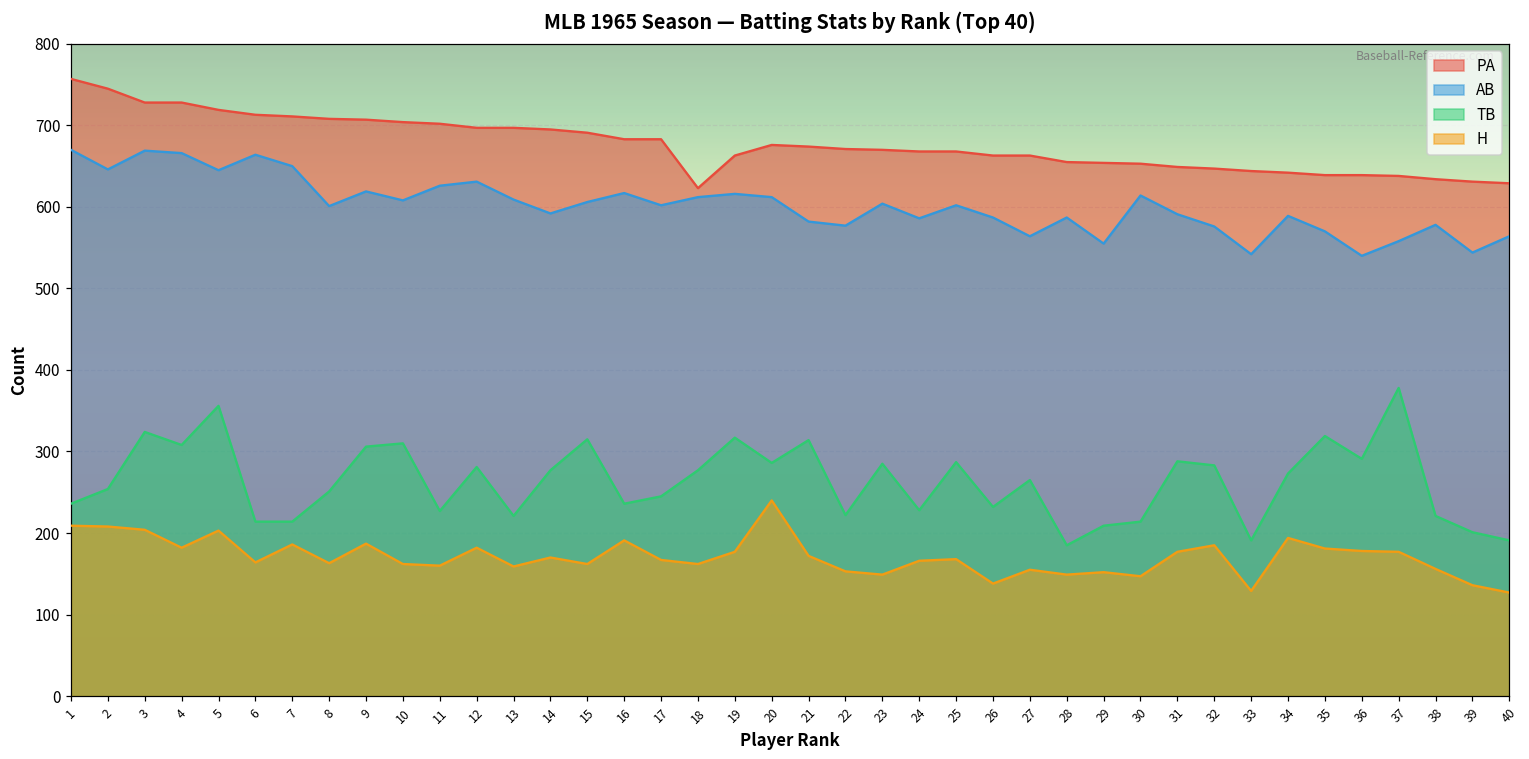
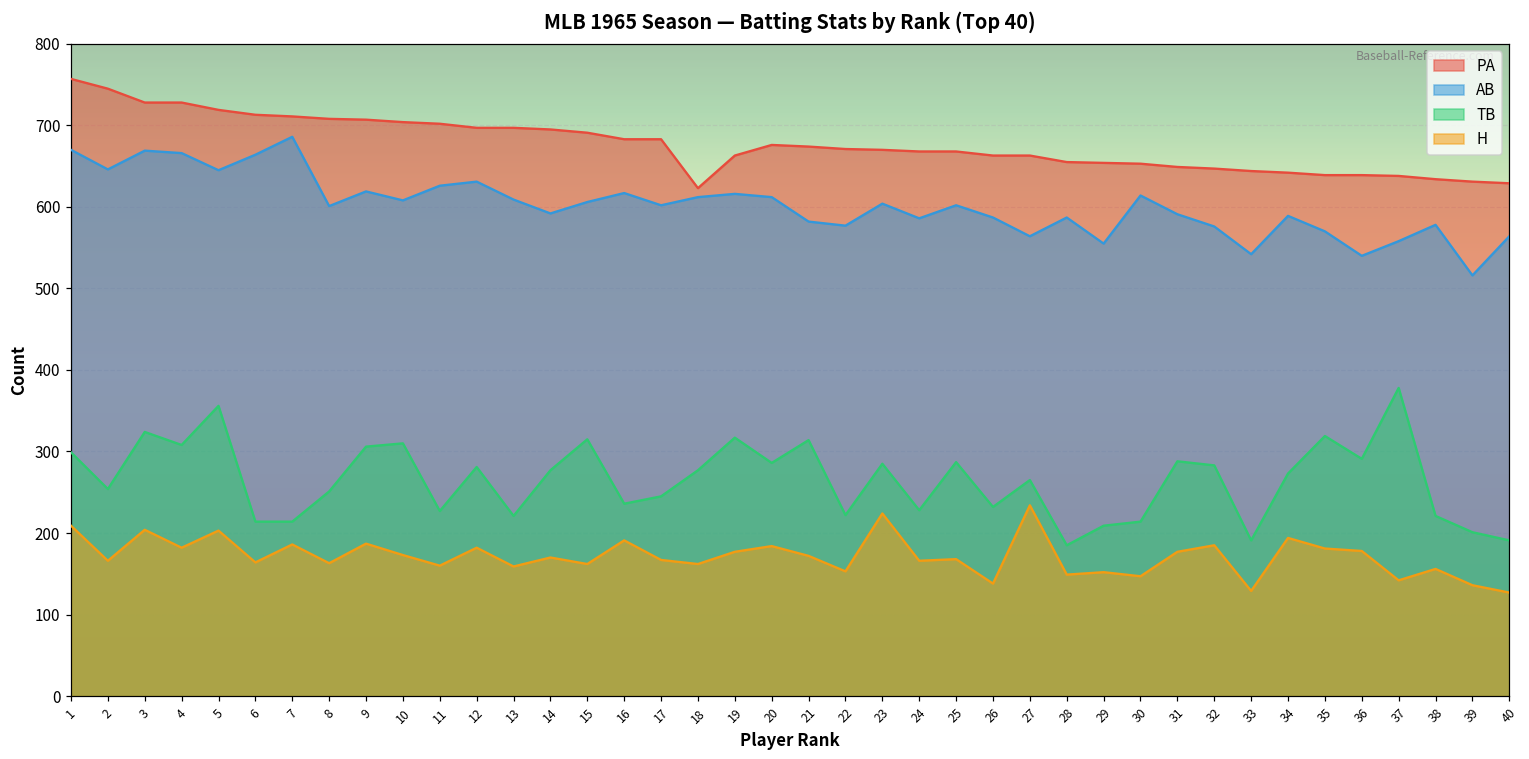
TB, 1: 240 -> 300
H, 2: 210 -> 170
AB, 7: 650 -> 690
H, 10: 160 -> 170
H, 20: 240 -> 180
H, 23: 150 -> 220
H, 27: 160 -> 230
H, 37: 180 -> 140
AB, 39: 540 -> 520
